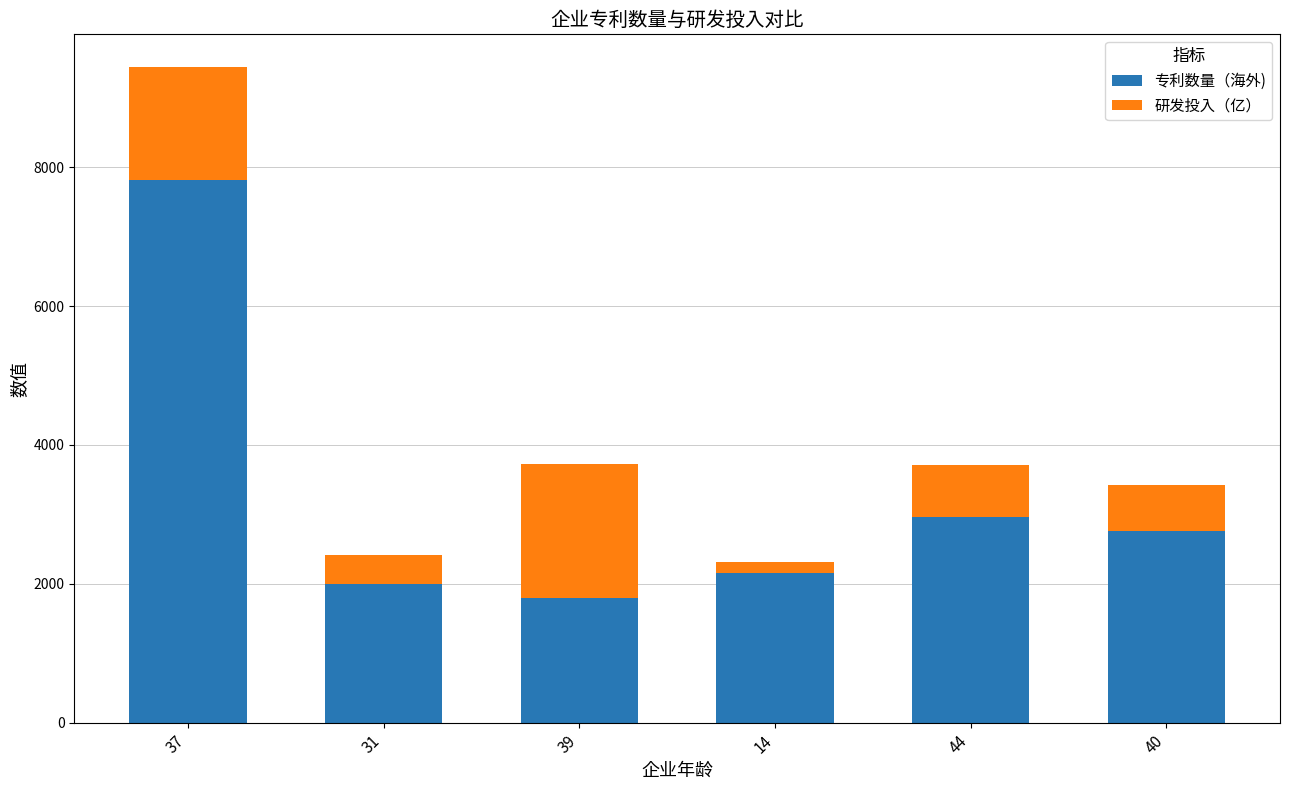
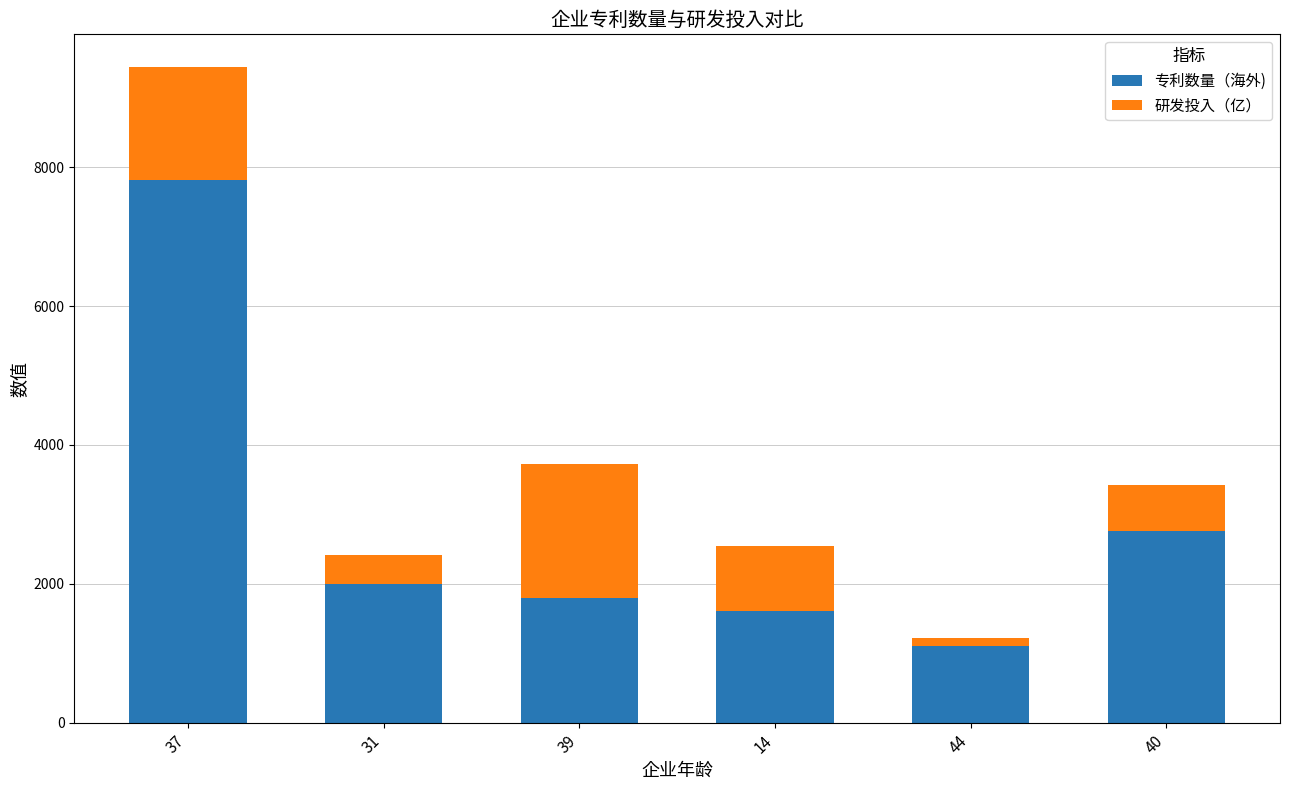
专利数量（海外), 14: 2200 -> 1600
研发投入（亿）, 14: 200 -> 900
专利数量（海外), 44: 3000 -> 1100
研发投入（亿）, 44: 800 -> 100
